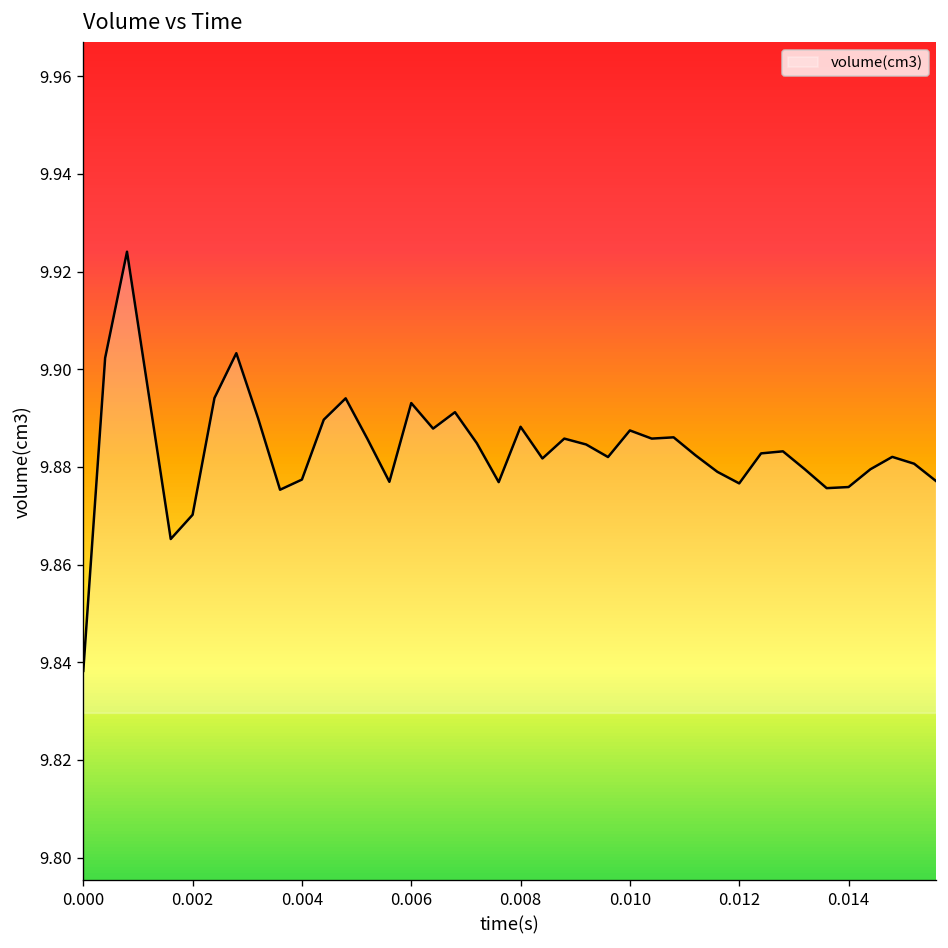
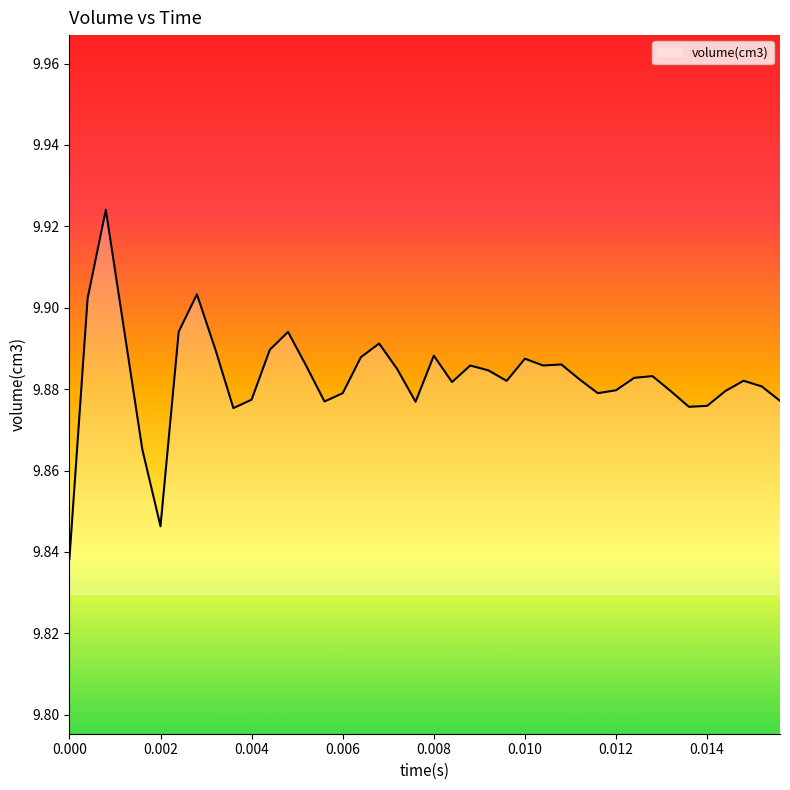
0.002: 9.870 -> 9.846
0.006: 9.893 -> 9.879
0.012: 9.877 -> 9.880
